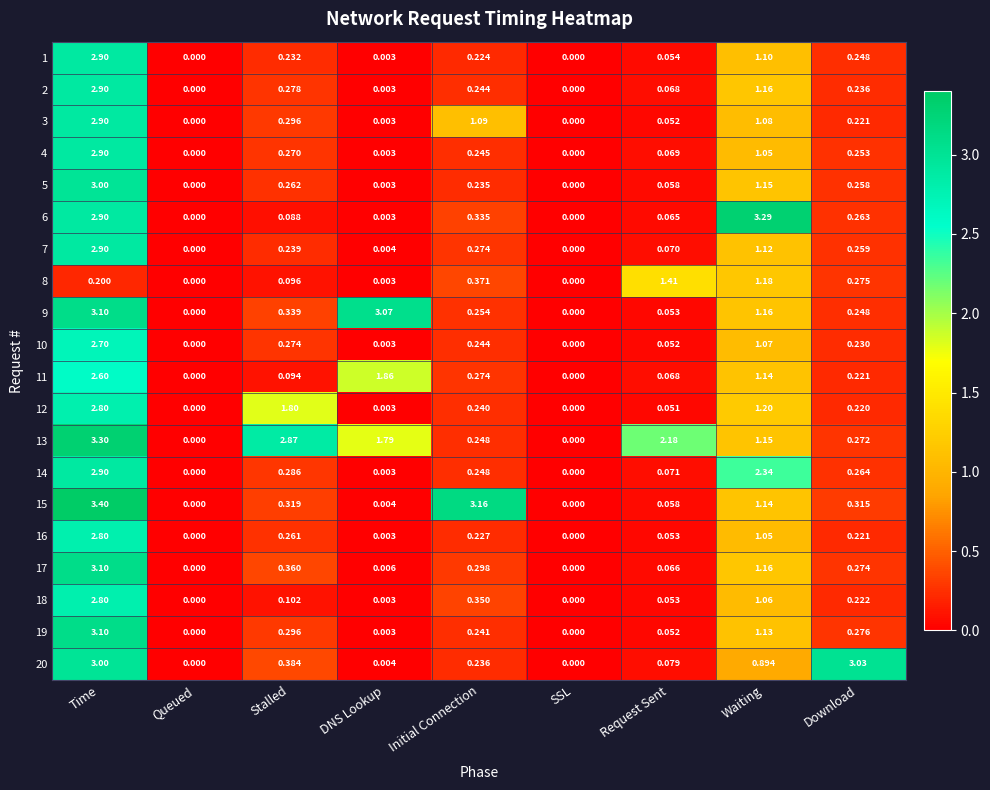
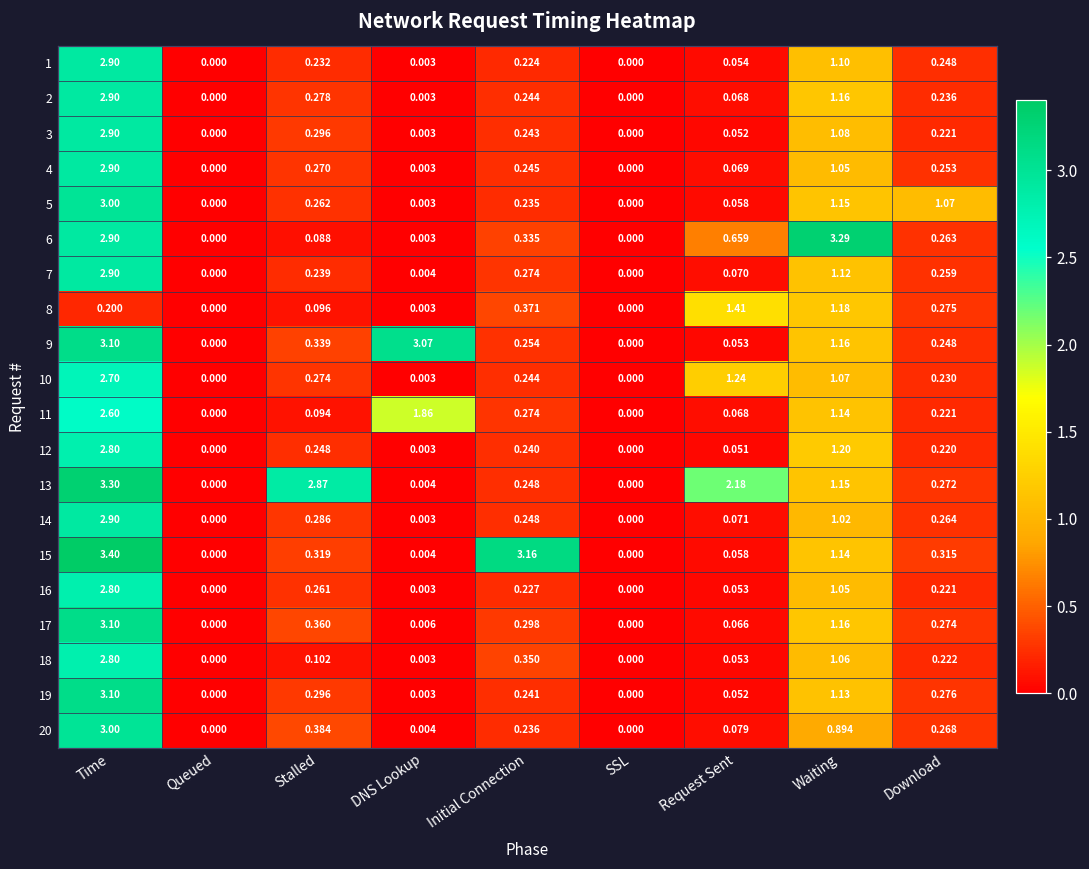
3, Initial Connection: 1.09 -> 0.243
5, Download: 0.258 -> 1.07
6, Request Sent: 0.065 -> 0.659
10, Request Sent: 0.052 -> 1.24
12, Stalled: 1.80 -> 0.248
13, DNS Lookup: 1.79 -> 0.004
14, Waiting: 2.34 -> 1.02
20, Download: 3.03 -> 0.268
